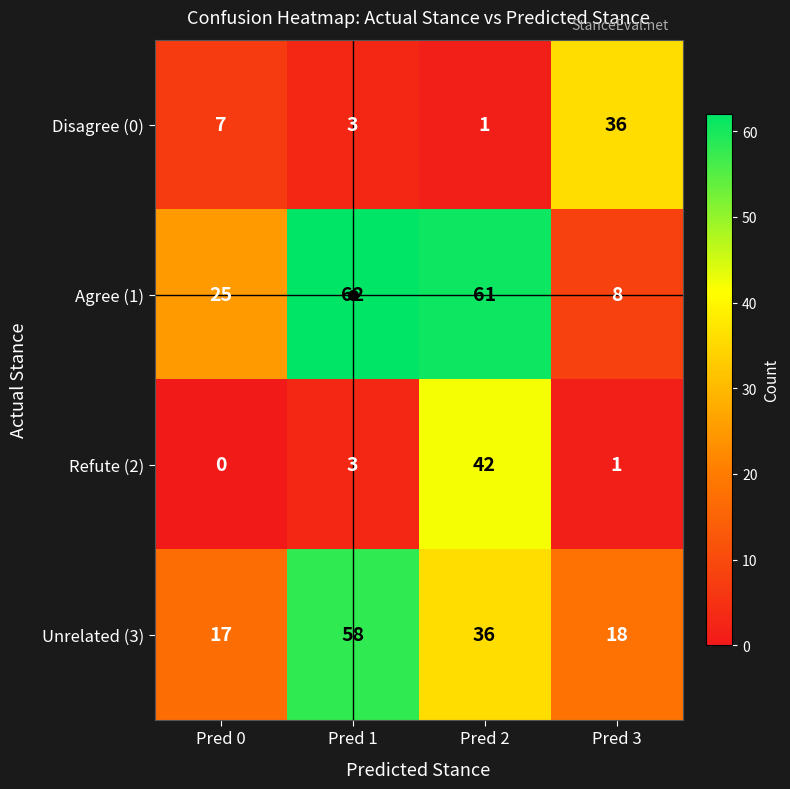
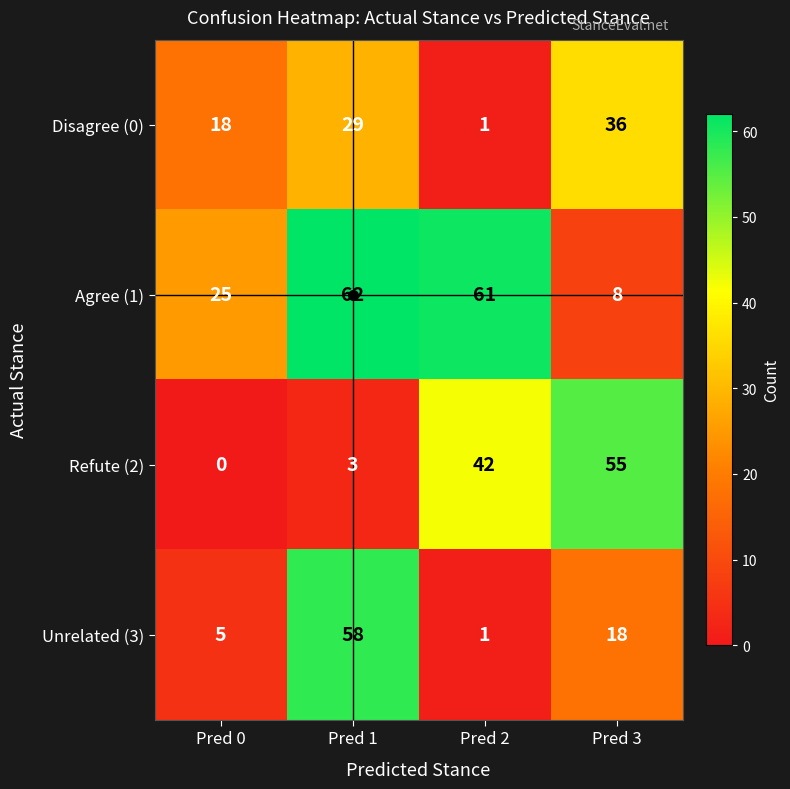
Disagree (0), Pred 0: 7 -> 18
Disagree (0), Pred 1: 3 -> 29
Refute (2), Pred 3: 1 -> 55
Unrelated (3), Pred 0: 17 -> 5
Unrelated (3), Pred 2: 36 -> 1
